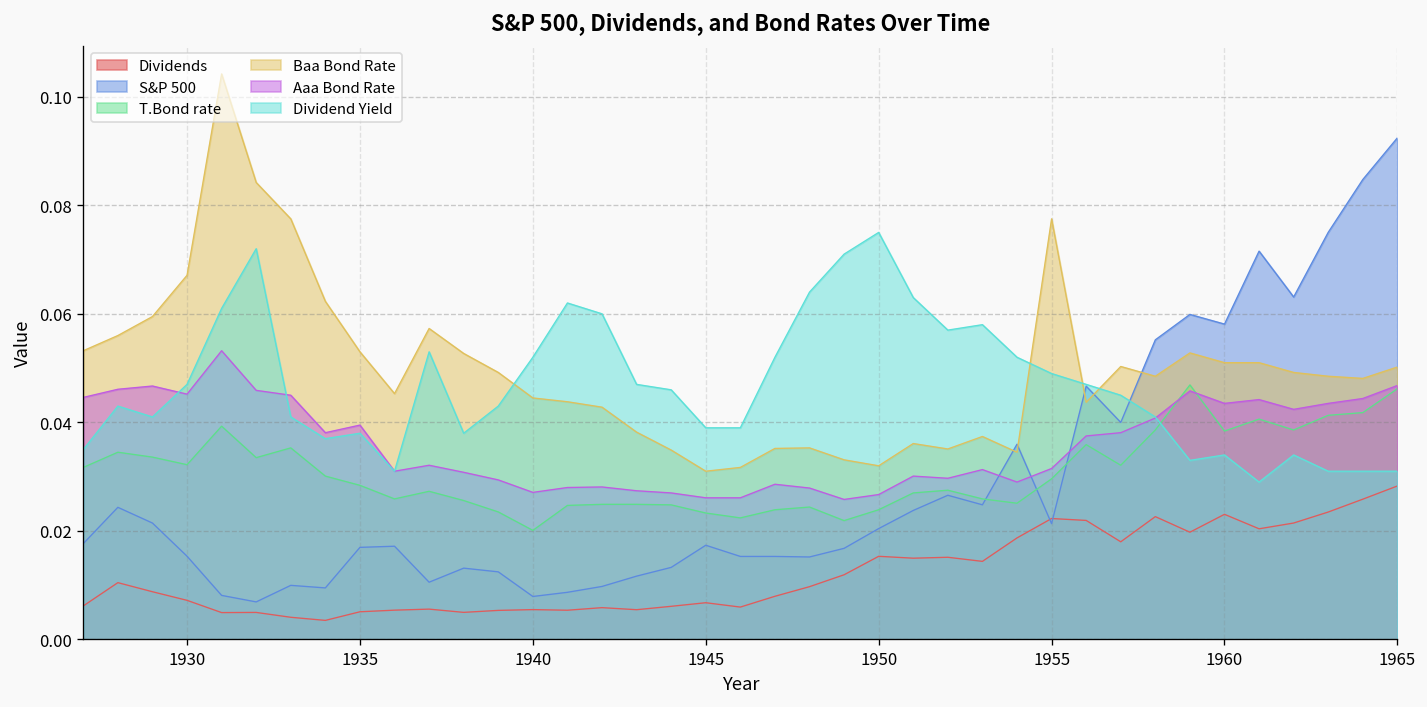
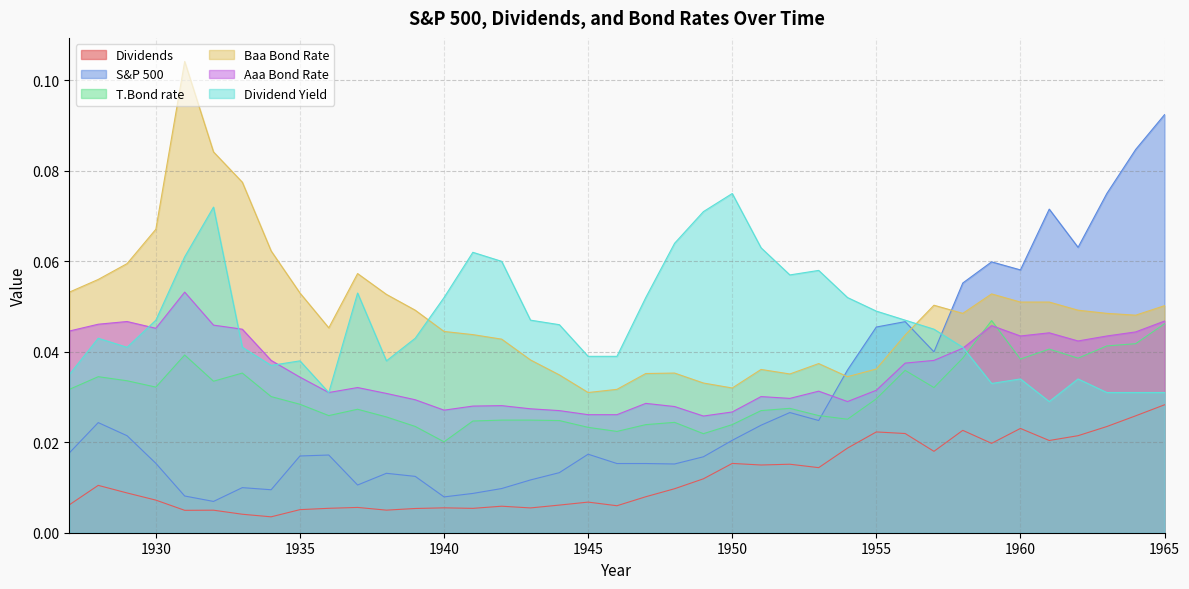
Aaa Bond Rate, 1935: 0.040 -> 0.034
S&P 500, 1955: 0.021 -> 0.045
Baa Bond Rate, 1955: 0.078 -> 0.036
